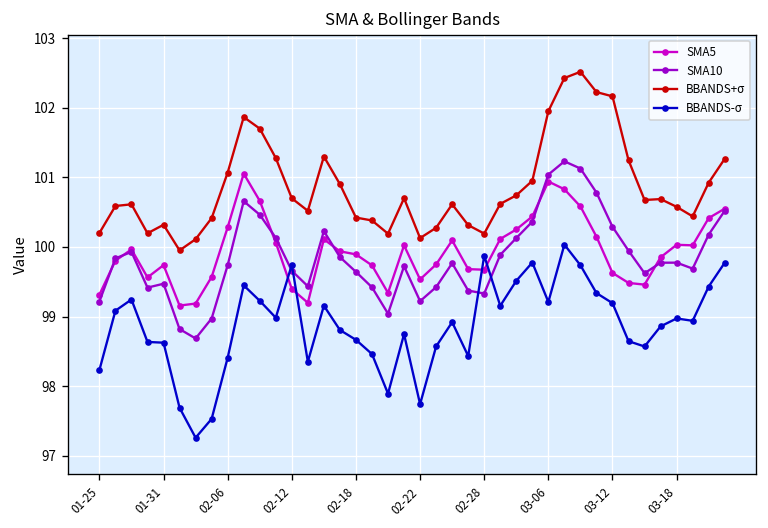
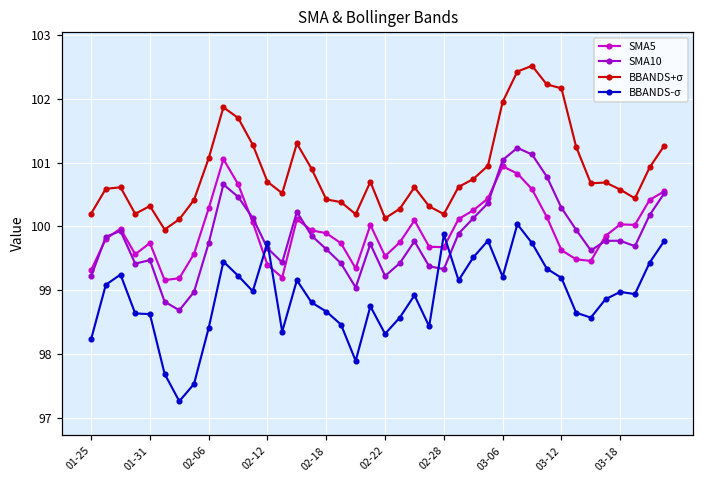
BBANDS-σ, 02-22: 97.7 -> 98.3
